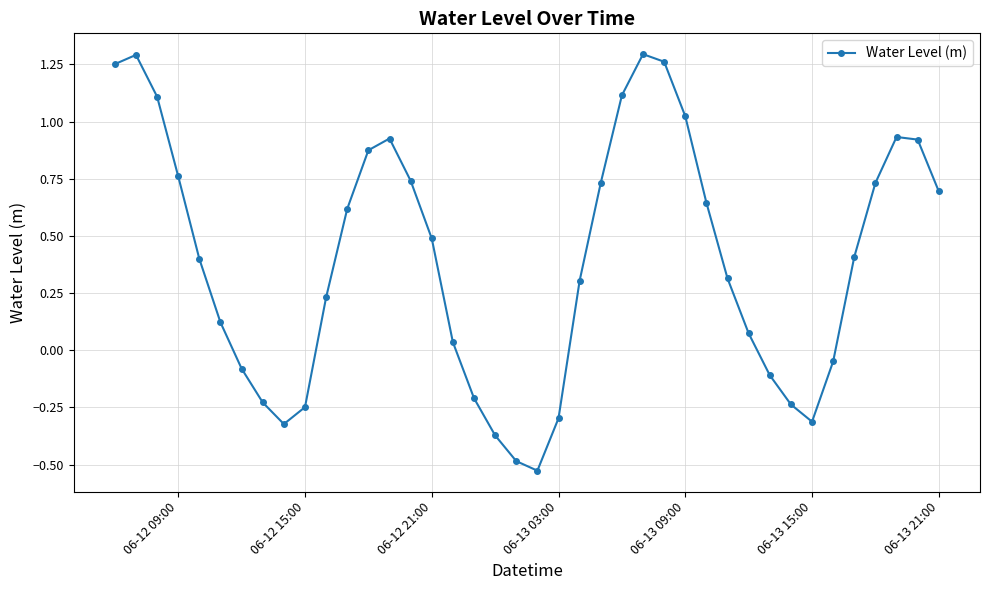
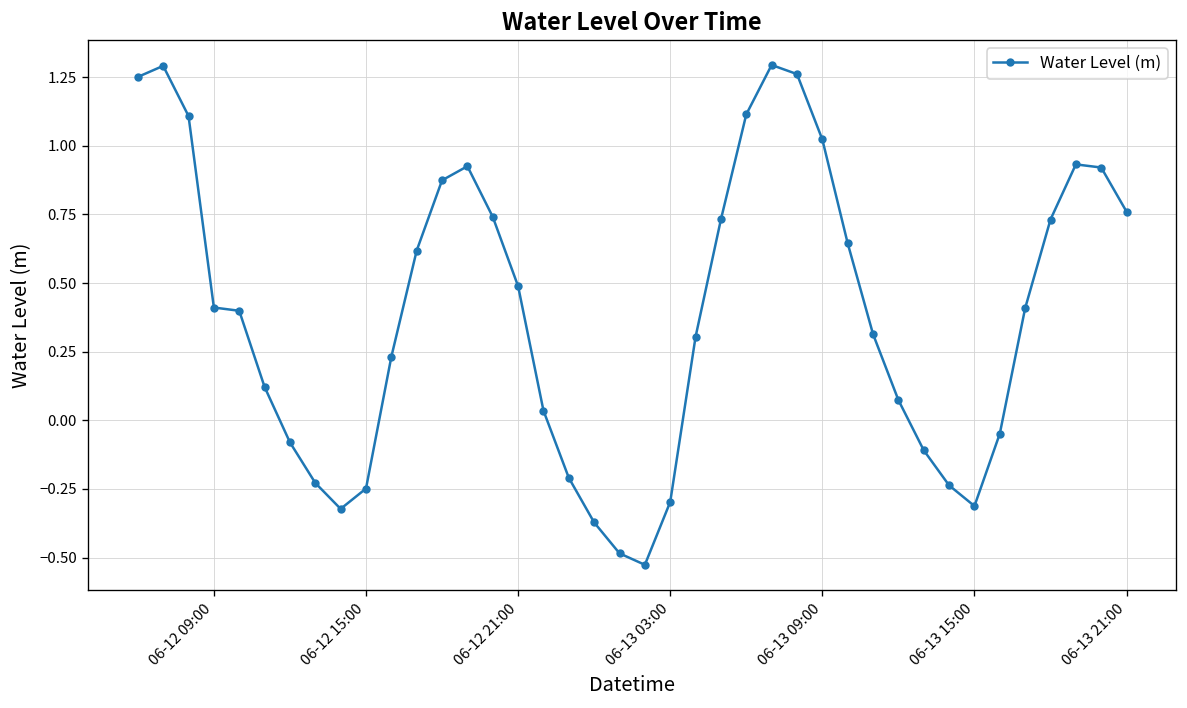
06-12 09:00: 0.76 -> 0.41
06-13 21:00: 0.69 -> 0.76
